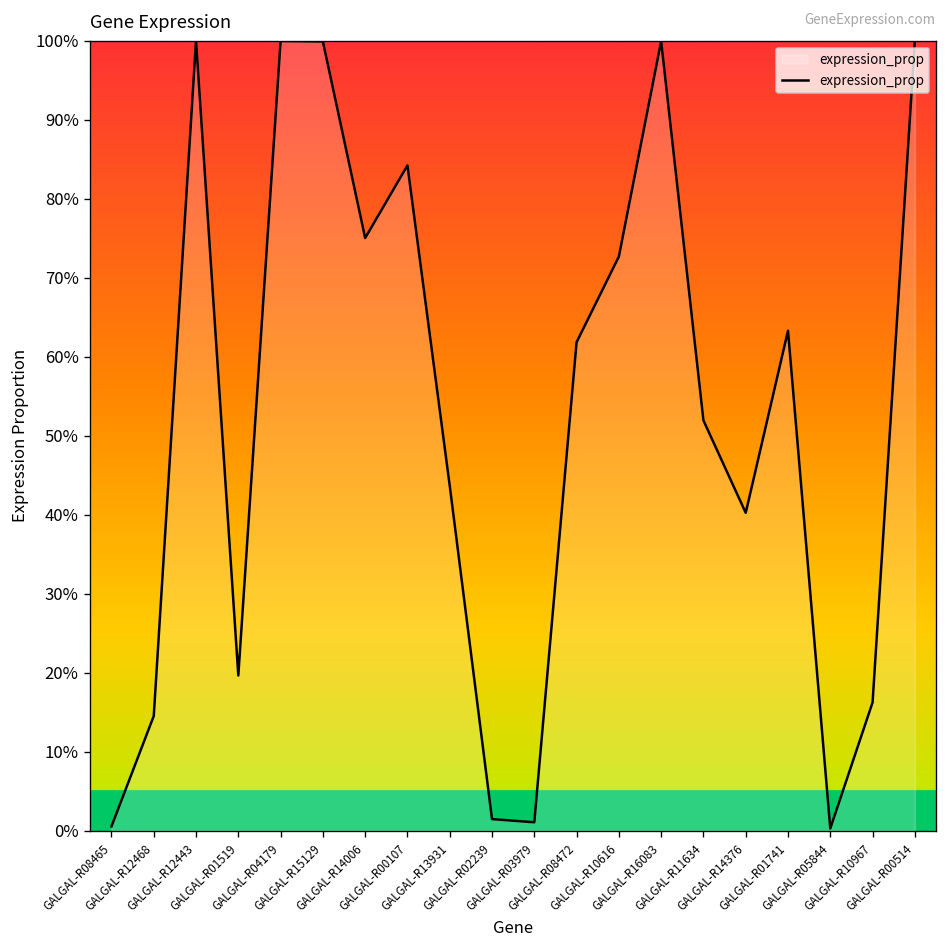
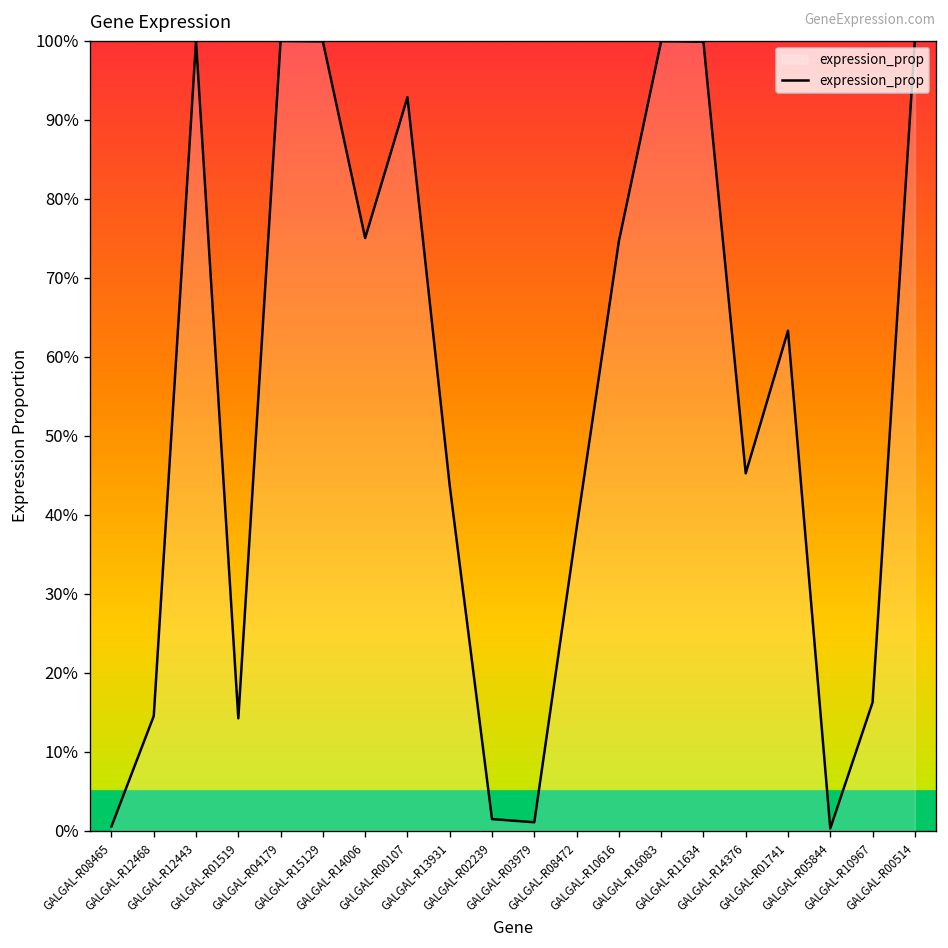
GALGAL-R01519: 20% -> 14%
GALGAL-R00107: 84% -> 93%
GALGAL-R08472: 62% -> 38%
GALGAL-R10616: 73% -> 75%
GALGAL-R11634: 52% -> 100%
GALGAL-R14376: 40% -> 45%
